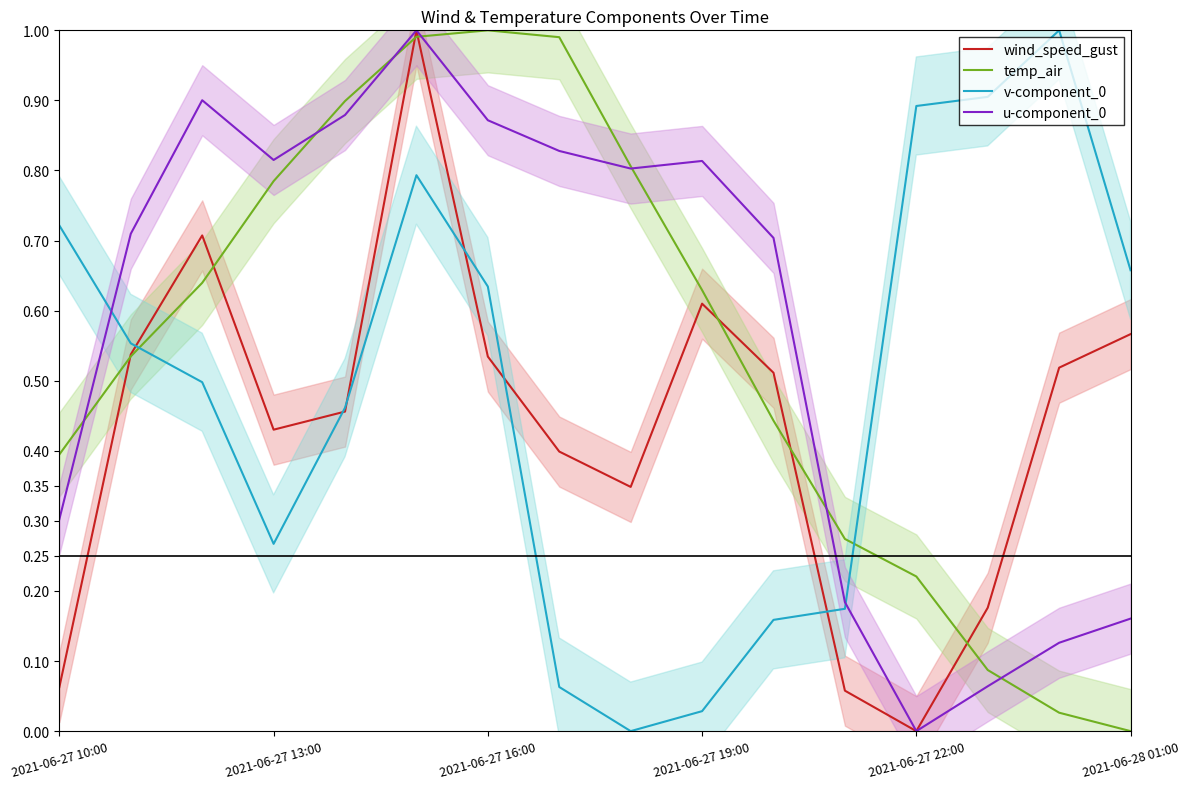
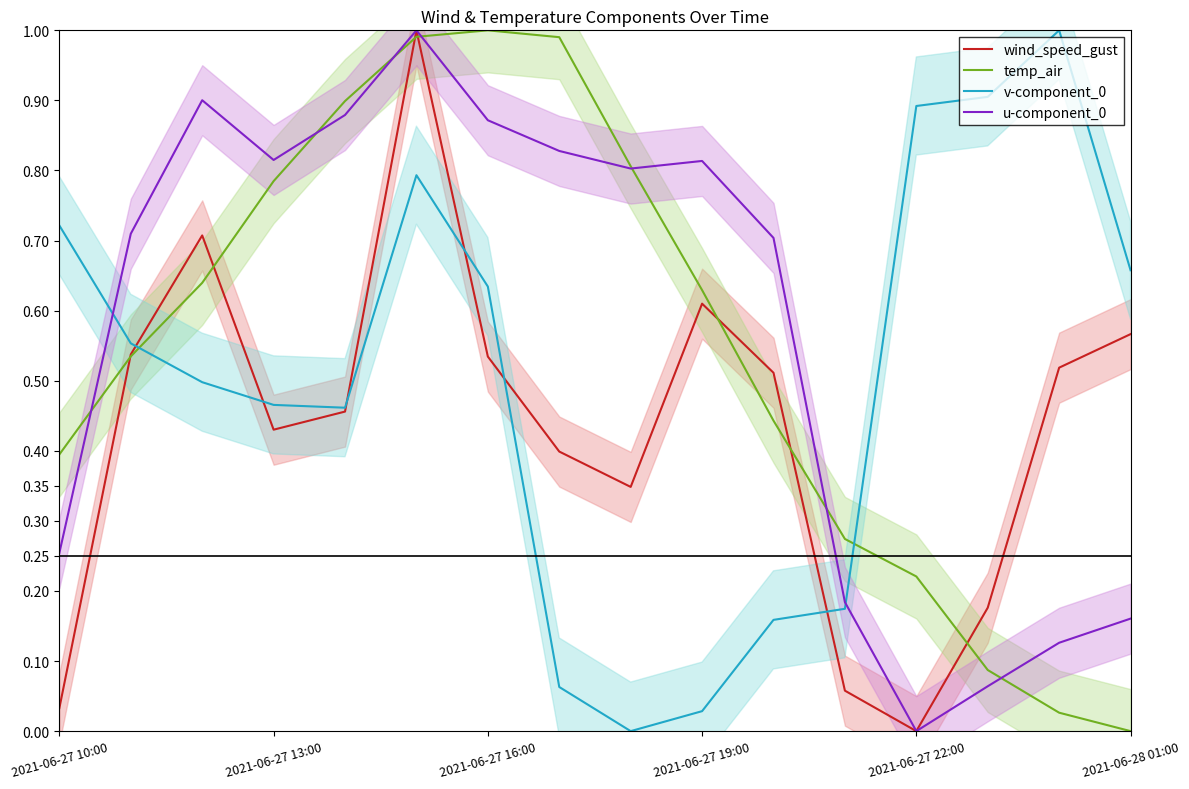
wind_speed_gust, 2021-06-27 10:00: 0.06 -> 0.03
u-component_0, 2021-06-27 10:00: 0.30 -> 0.25
v-component_0, 2021-06-27 13:00: 0.27 -> 0.47
